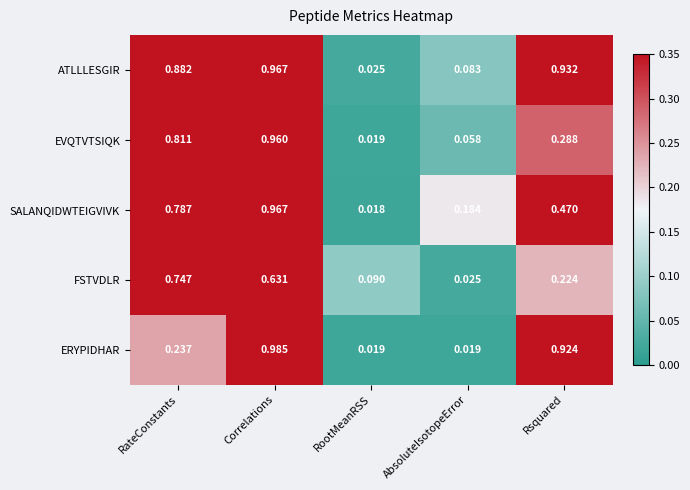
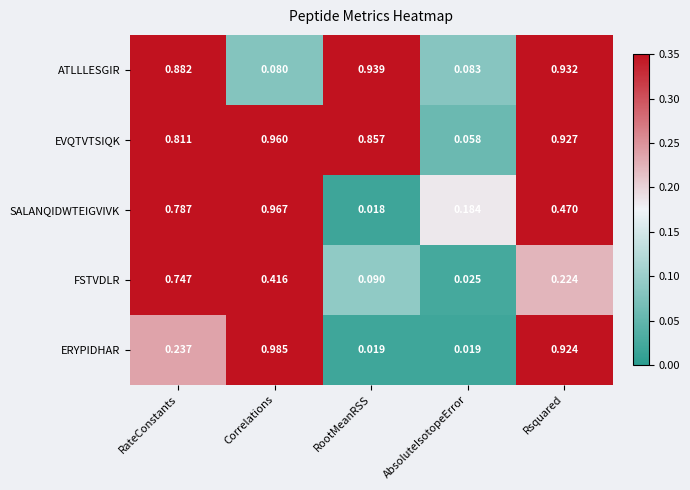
ATLLLESGIR, Correlations: 0.967 -> 0.080
ATLLLESGIR, RootMeanRSS: 0.025 -> 0.939
EVQTVTSIQK, RootMeanRSS: 0.019 -> 0.857
EVQTVTSIQK, Rsquared: 0.288 -> 0.927
FSTVDLR, Correlations: 0.631 -> 0.416
